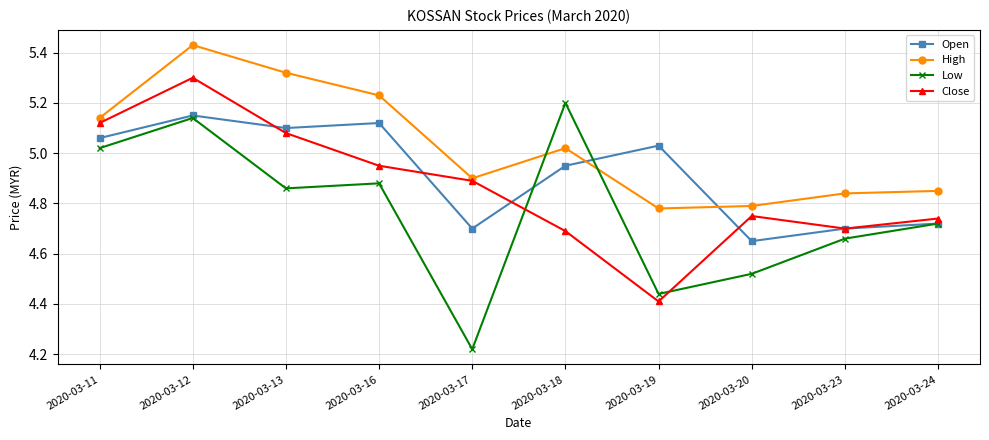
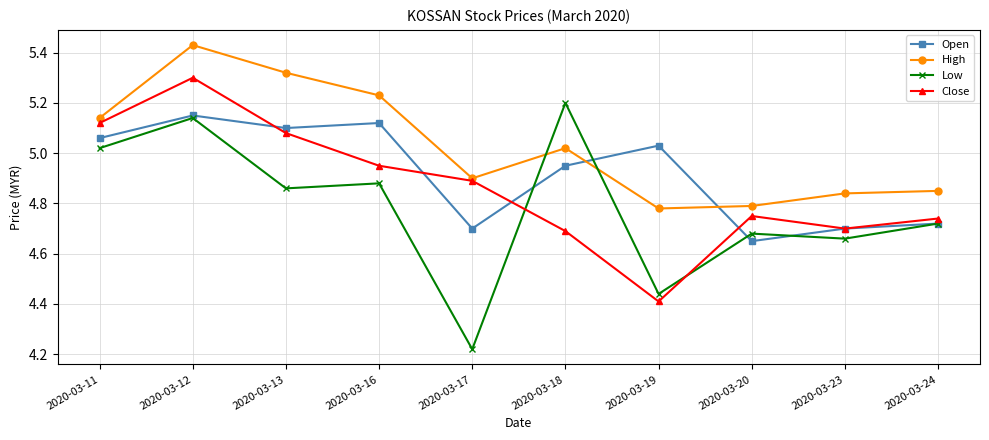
Low, 2020-03-20: 4.52 -> 4.68
